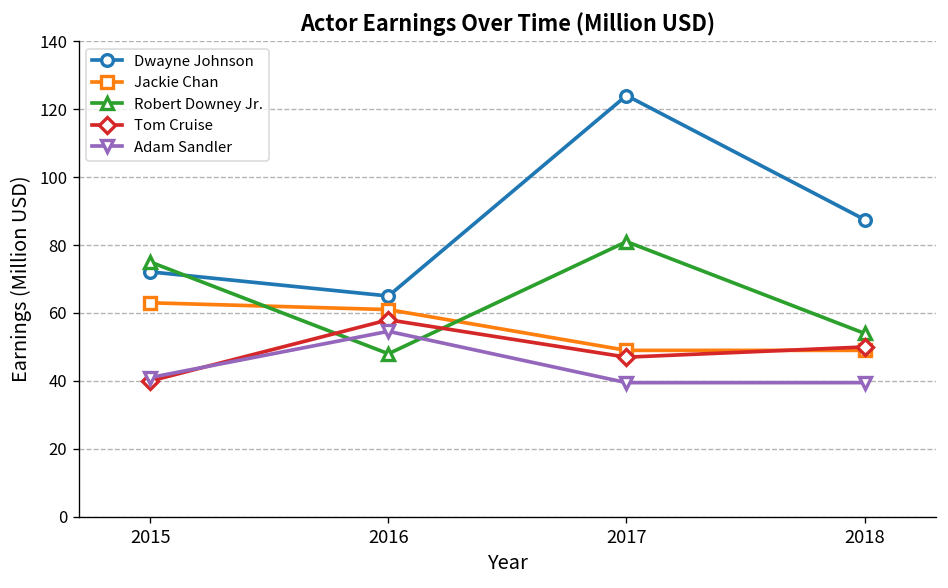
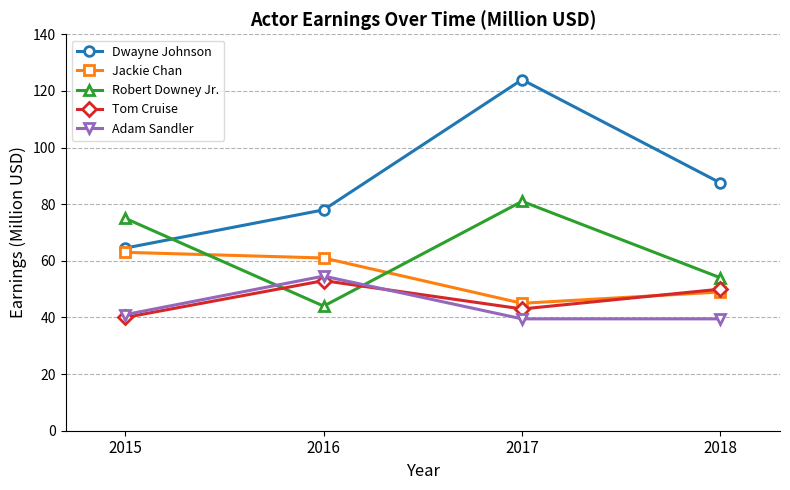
Dwayne Johnson, 2015: 72 -> 65
Dwayne Johnson, 2016: 65 -> 78
Robert Downey Jr., 2016: 48 -> 44
Tom Cruise, 2016: 58 -> 53
Jackie Chan, 2017: 49 -> 45
Tom Cruise, 2017: 47 -> 43
